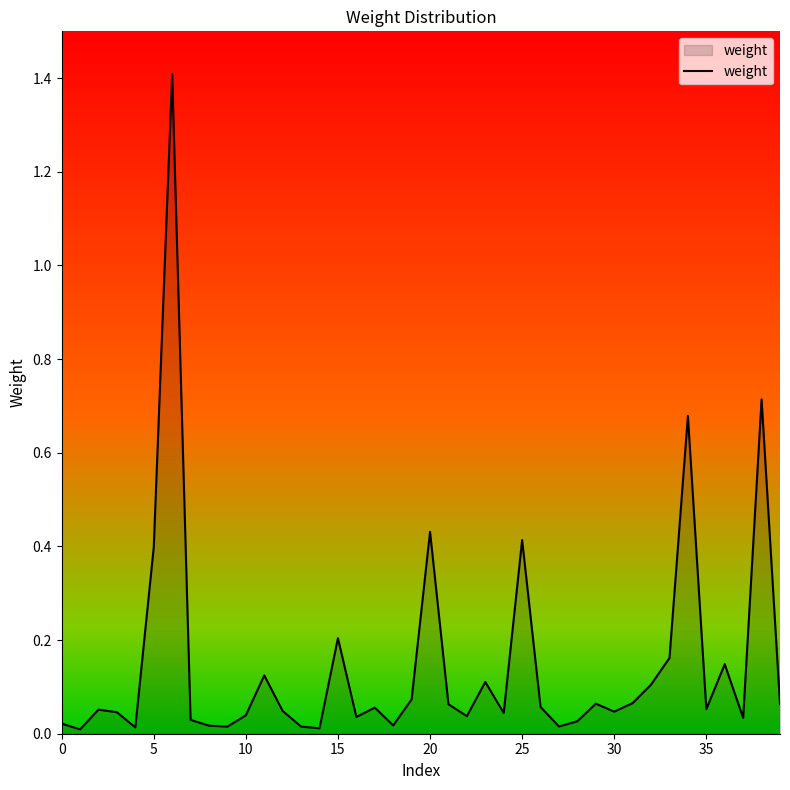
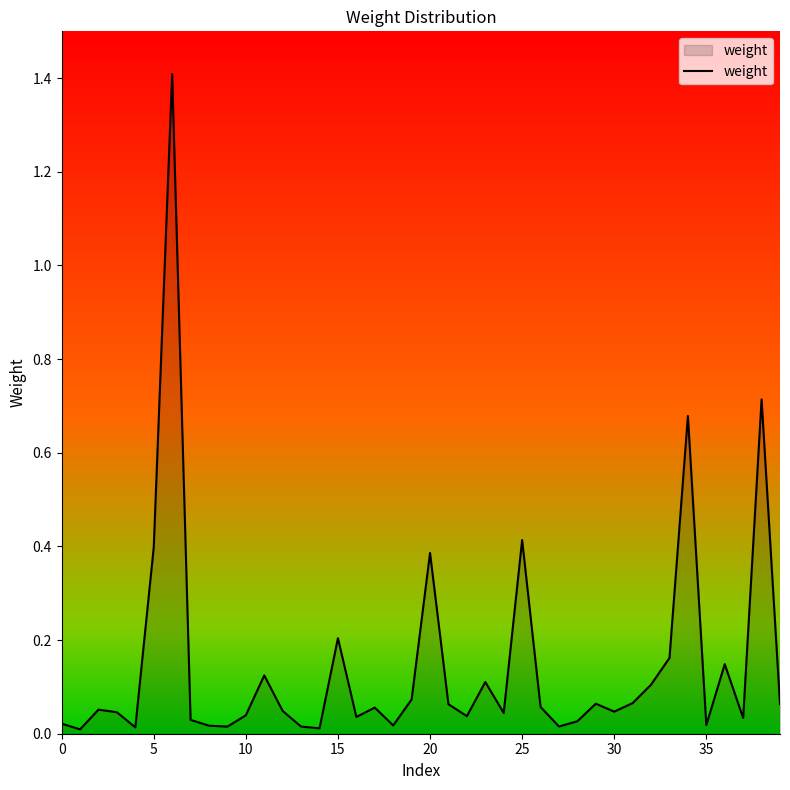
weight, 20: 0.43 -> 0.39
weight, 35: 0.05 -> 0.02
